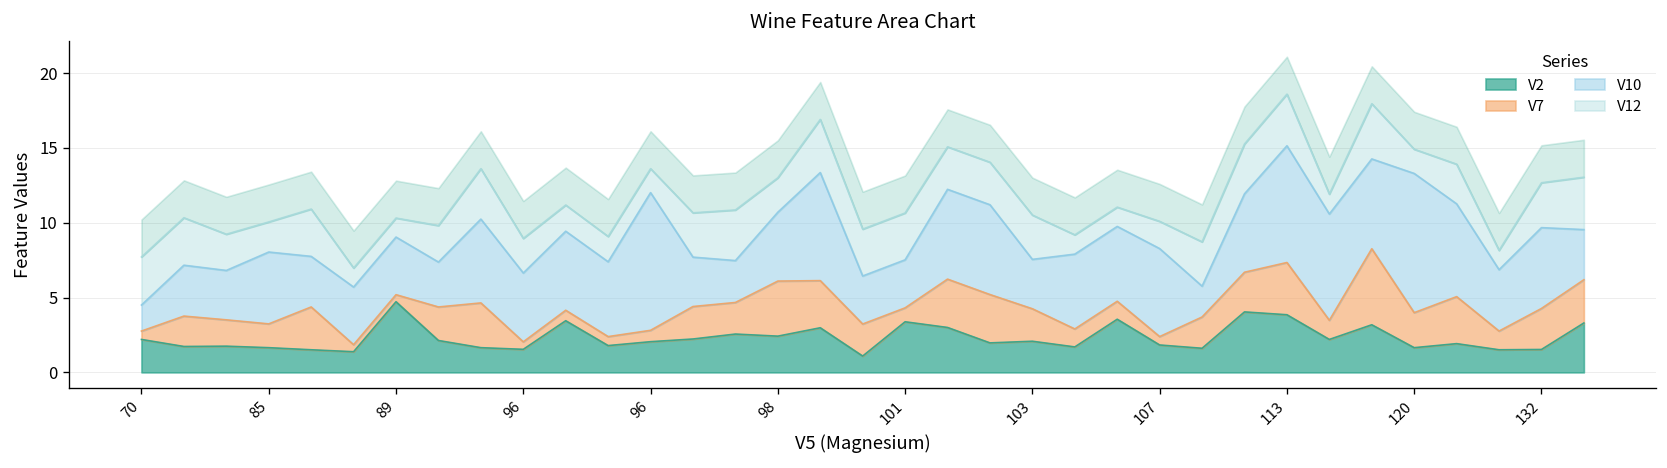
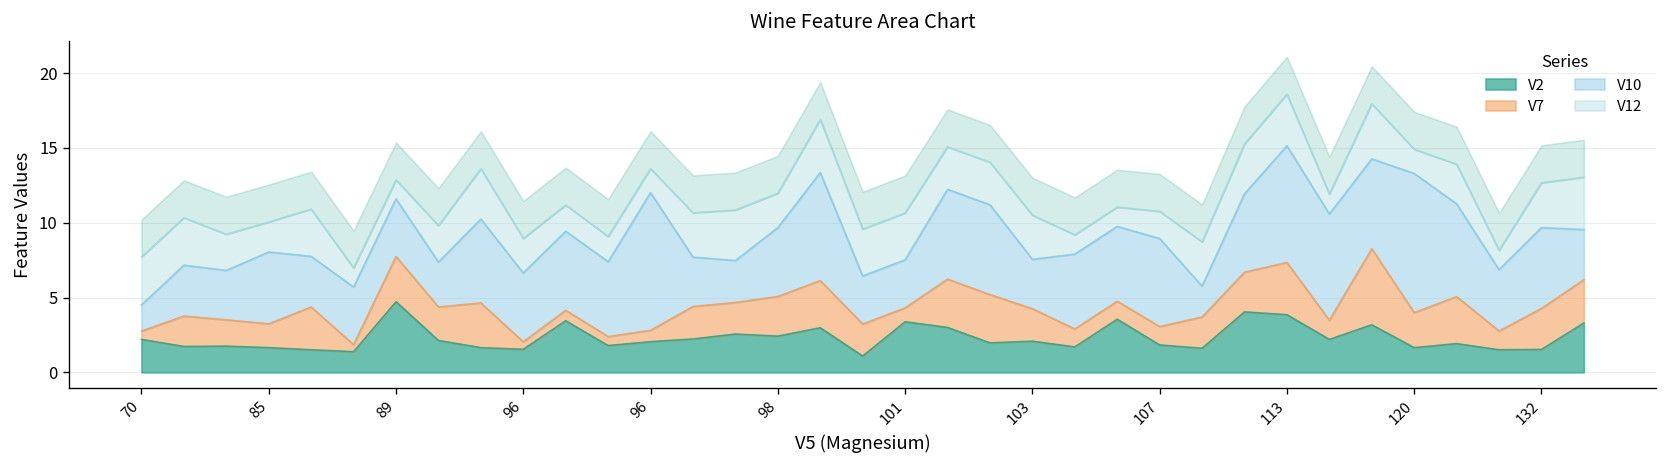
V7, 89: 0.5 -> 3.0
V7, 98: 3.7 -> 2.7
V7, 107: 0.6 -> 1.2
